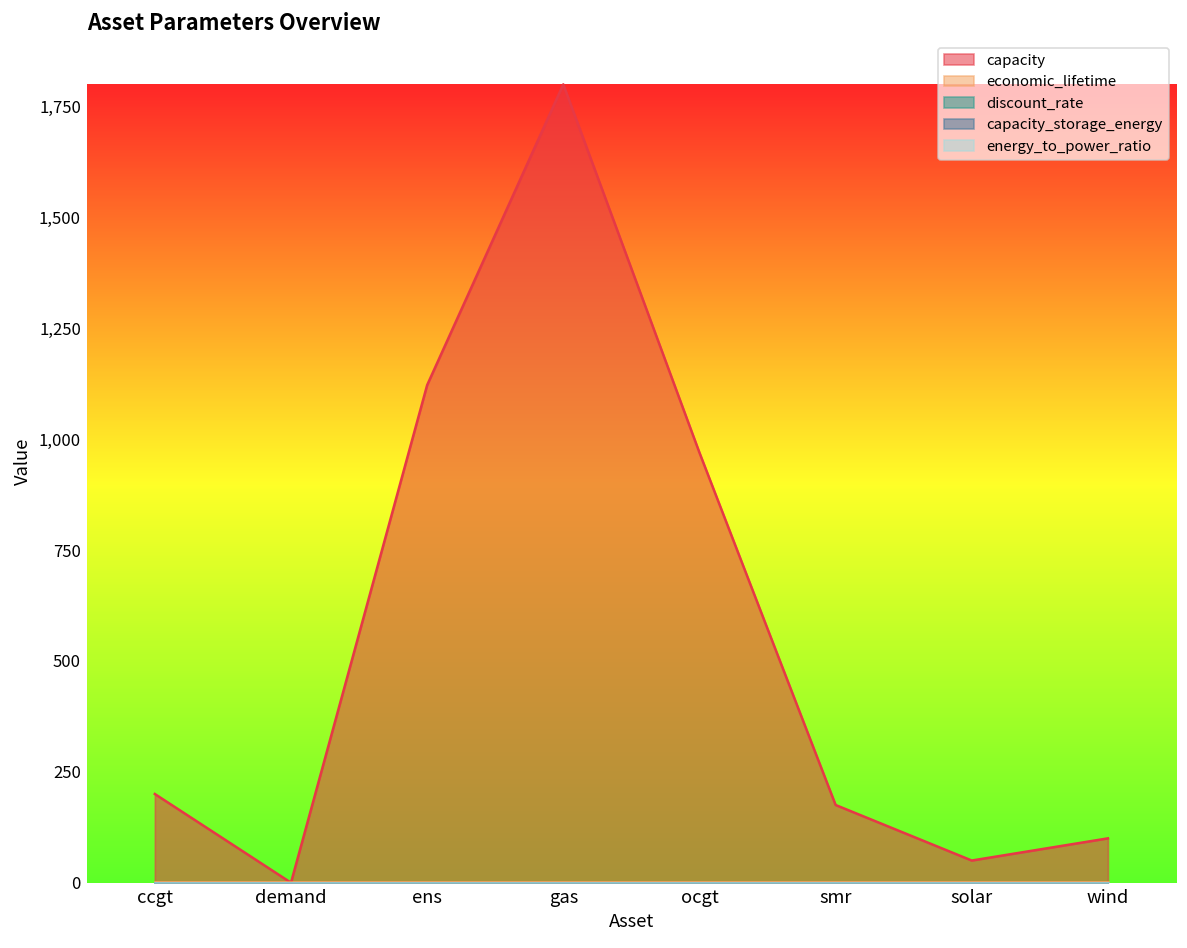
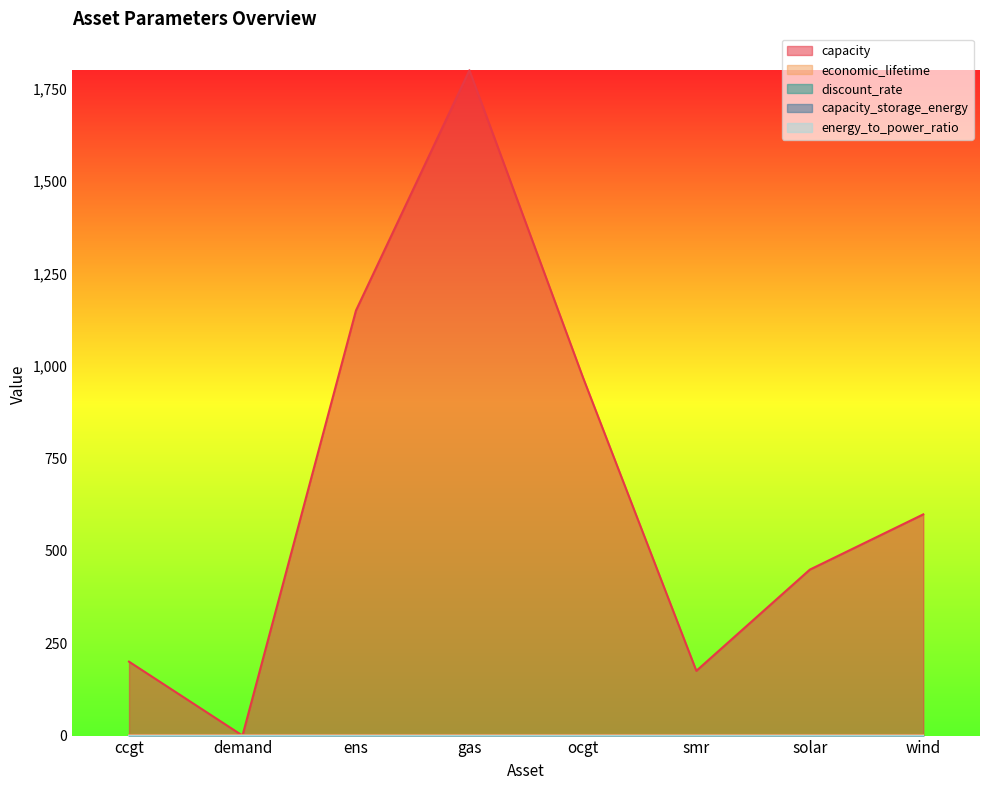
capacity, ens: 1,120 -> 1,150
capacity, solar: 50 -> 450
capacity, wind: 100 -> 600
